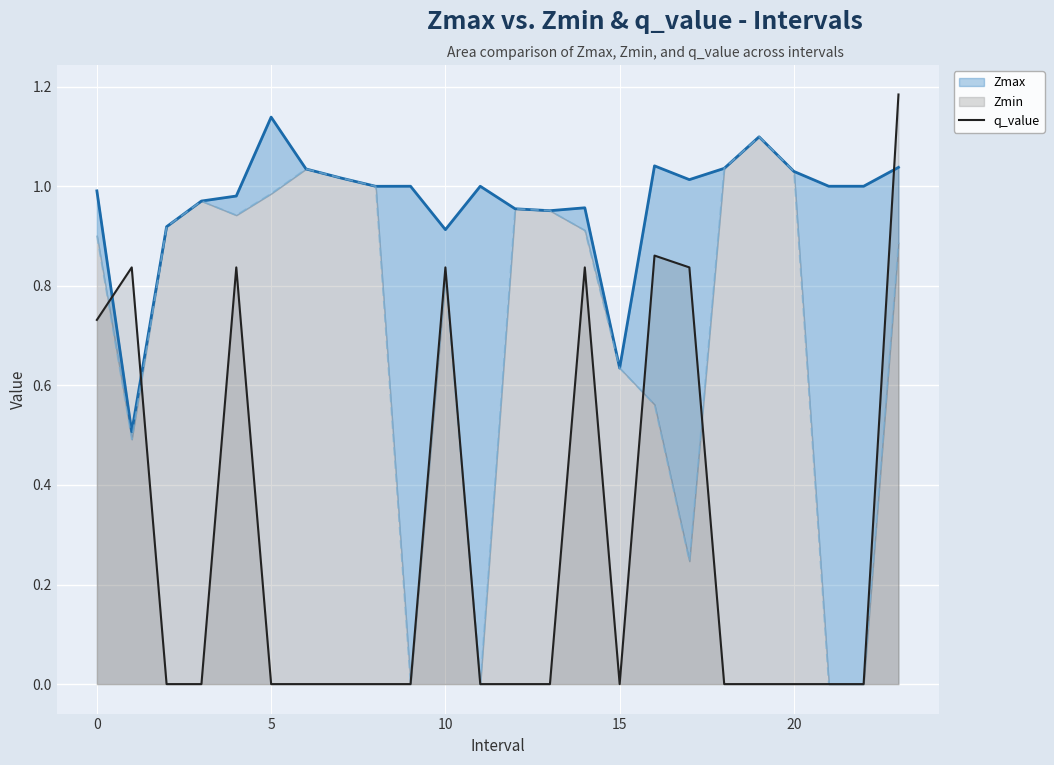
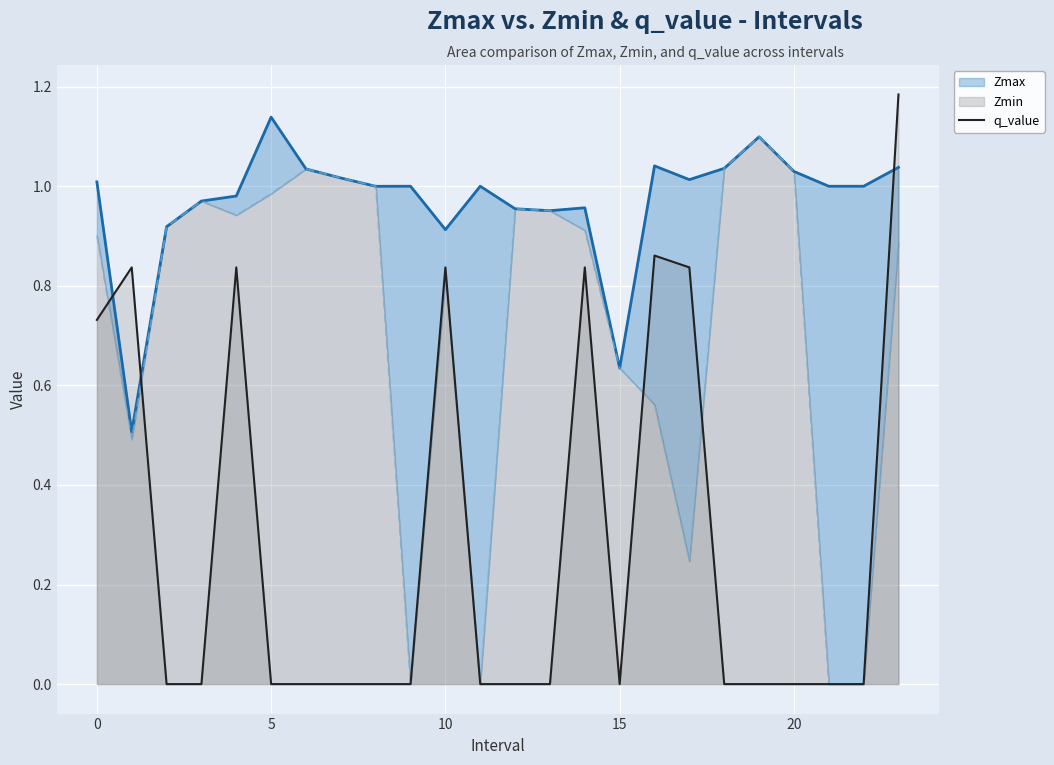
Zmax, 0: 0.99 -> 1.01
